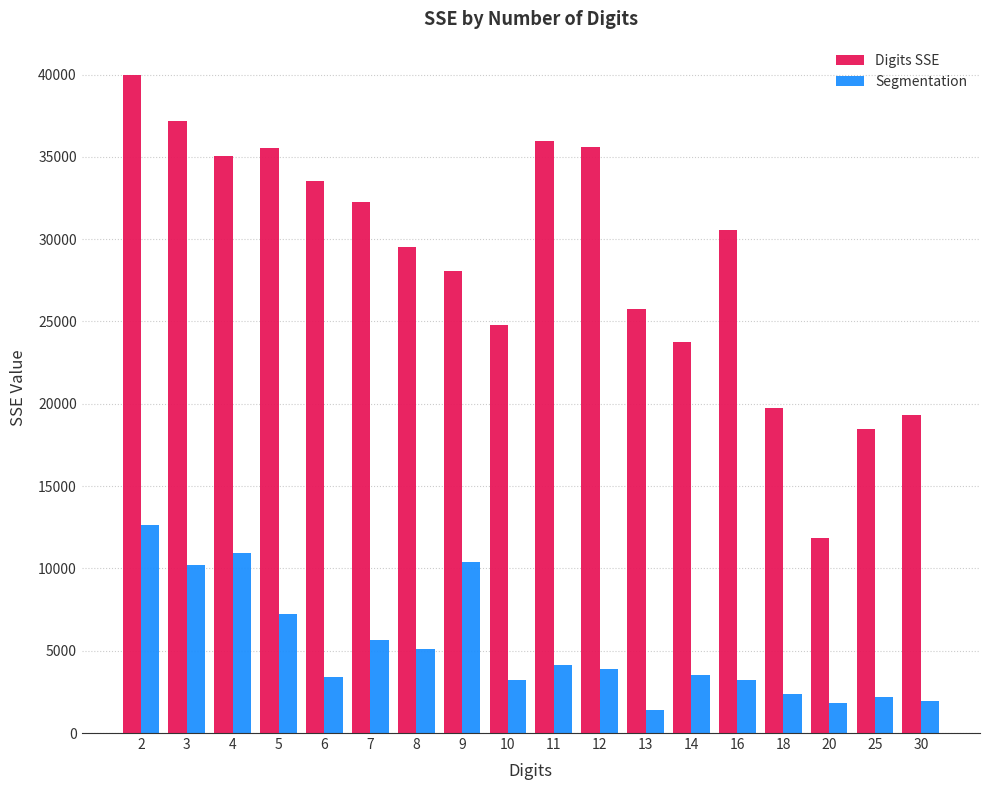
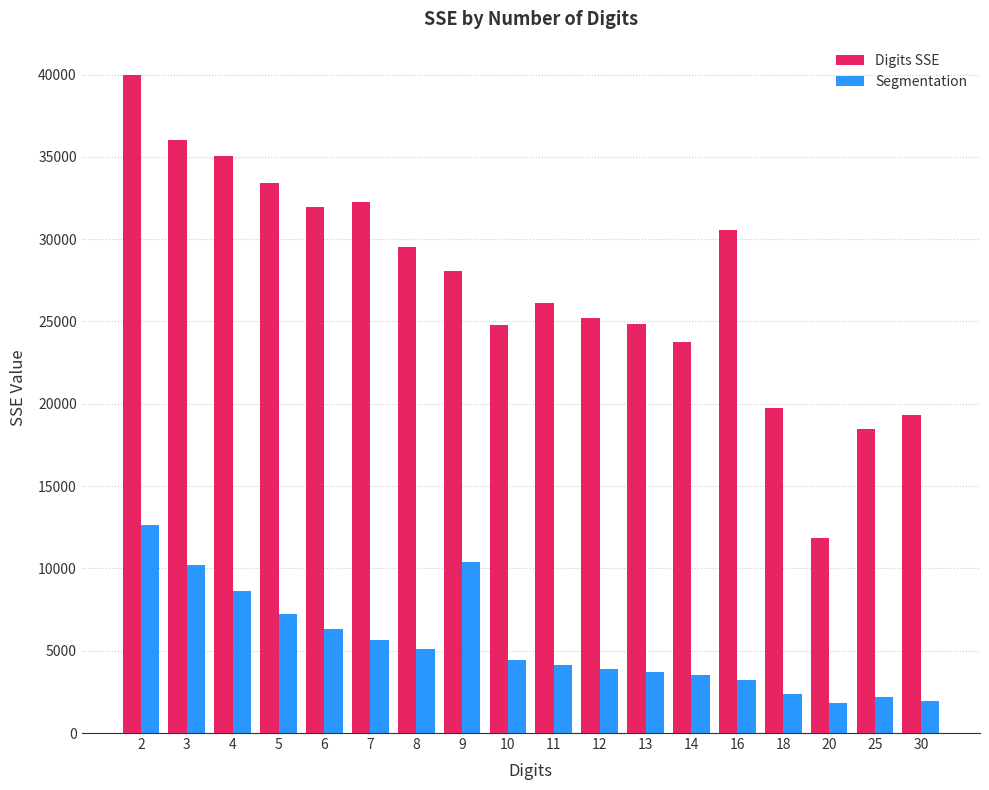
Digits SSE, 3: 37200 -> 36000
Segmentation, 4: 10900 -> 8600
Digits SSE, 5: 35500 -> 33400
Digits SSE, 6: 33600 -> 32000
Segmentation, 6: 3400 -> 6300
Segmentation, 10: 3200 -> 4400
Digits SSE, 11: 35900 -> 26100
Digits SSE, 12: 35600 -> 25200
Digits SSE, 13: 25700 -> 24900
Segmentation, 13: 1400 -> 3700
